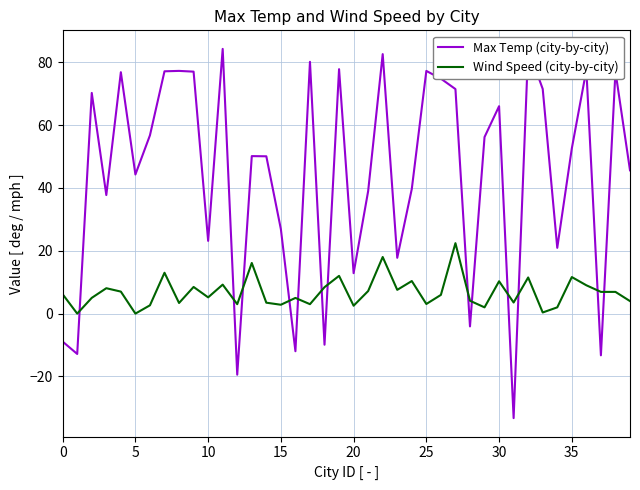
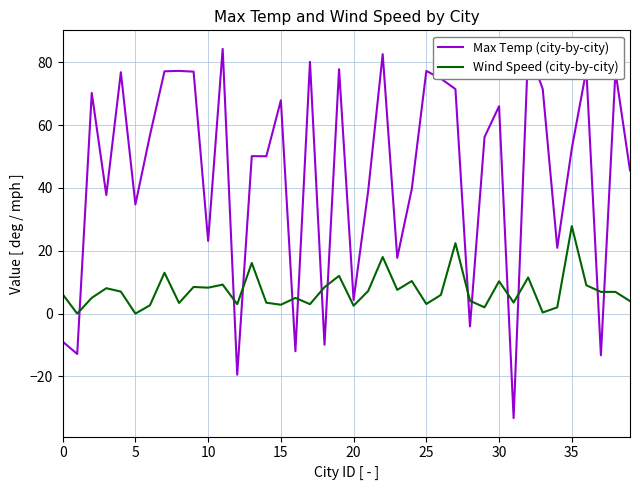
Max Temp (city-by-city), 5: 44 -> 35
Wind Speed (city-by-city), 10: 5 -> 8
Max Temp (city-by-city), 15: 27 -> 68
Max Temp (city-by-city), 20: 13 -> 4
Wind Speed (city-by-city), 35: 12 -> 28
